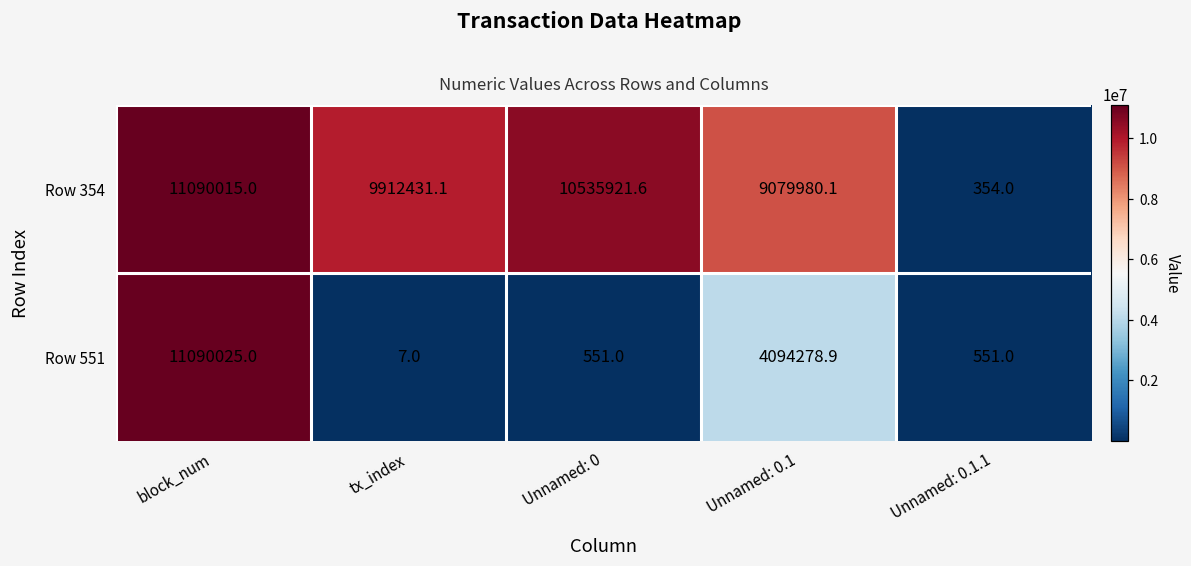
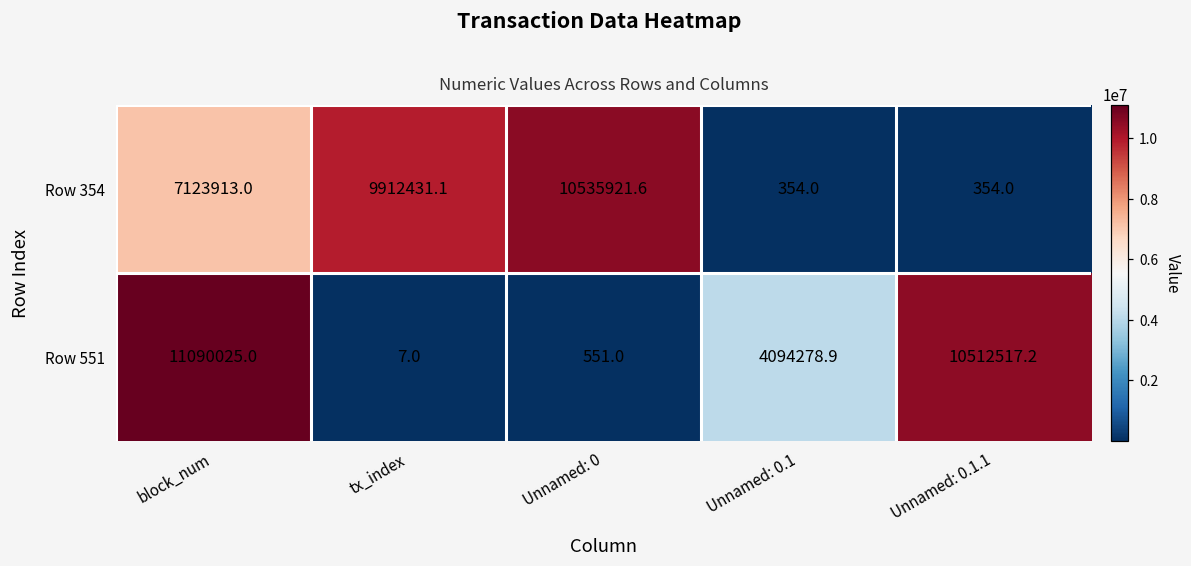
Row 354, block_num: 11090015.0 -> 7123913.0
Row 354, Unnamed: 0.1: 9079980.1 -> 354.0
Row 551, Unnamed: 0.1.1: 551.0 -> 10512517.2
